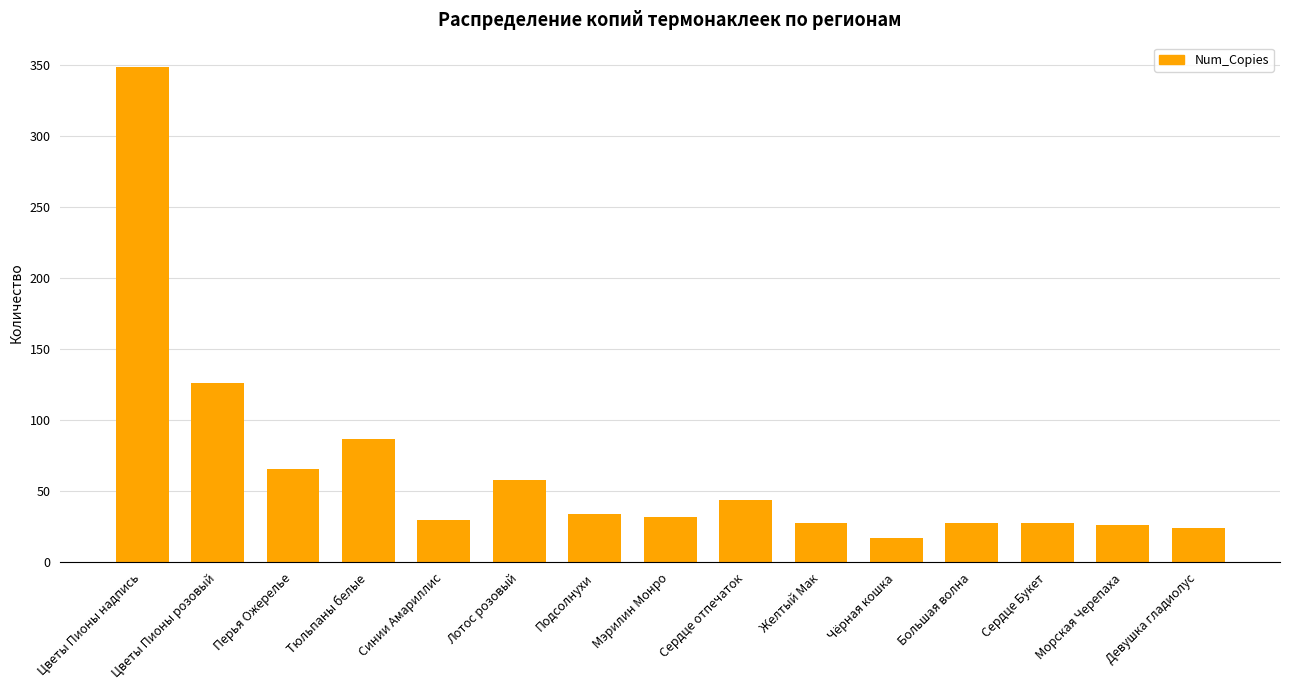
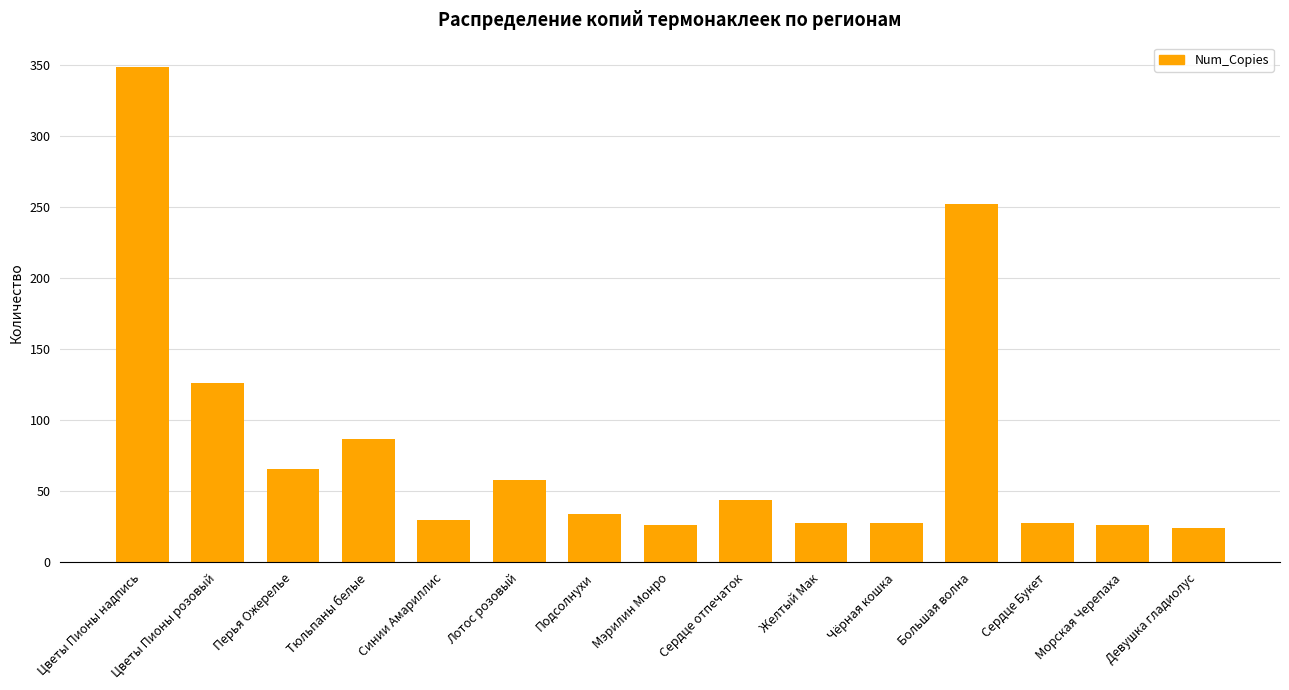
Мэрилин Монро: 32 -> 26
Чёрная кошка: 17 -> 28
Большая волна: 28 -> 252
